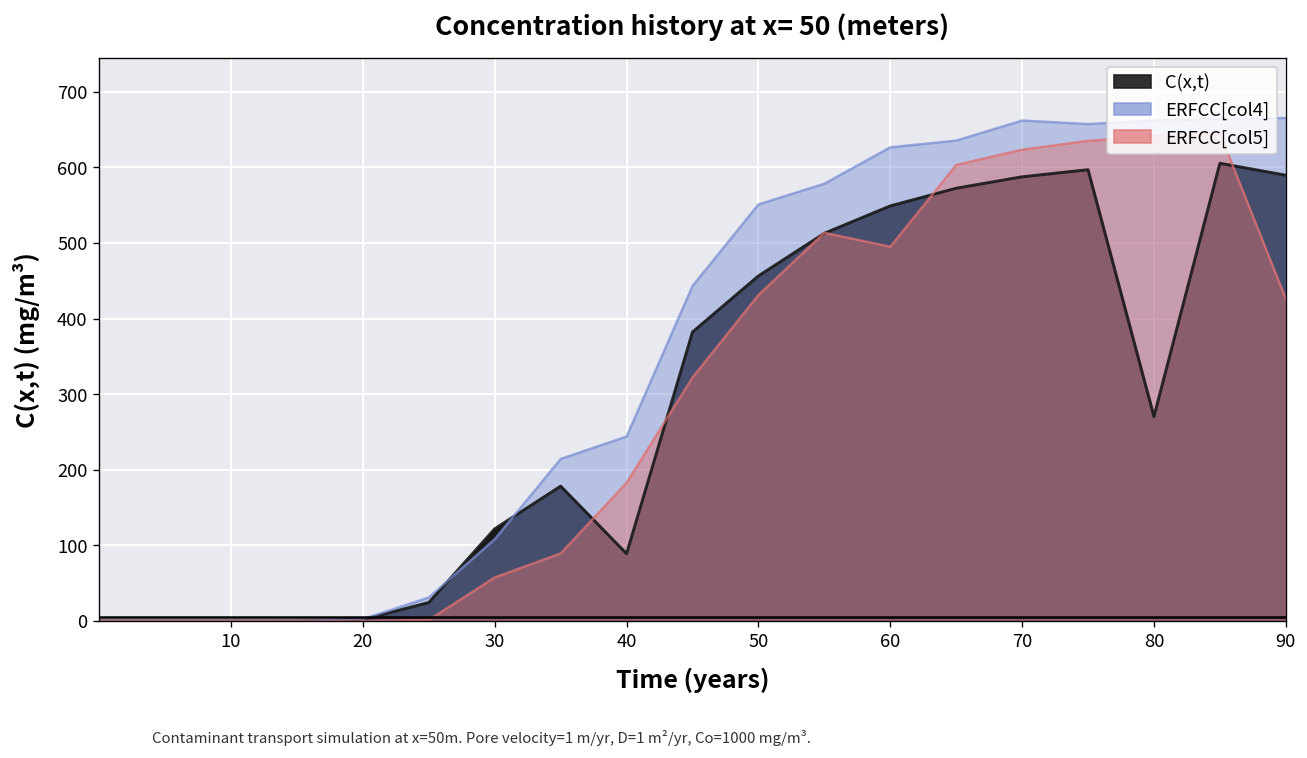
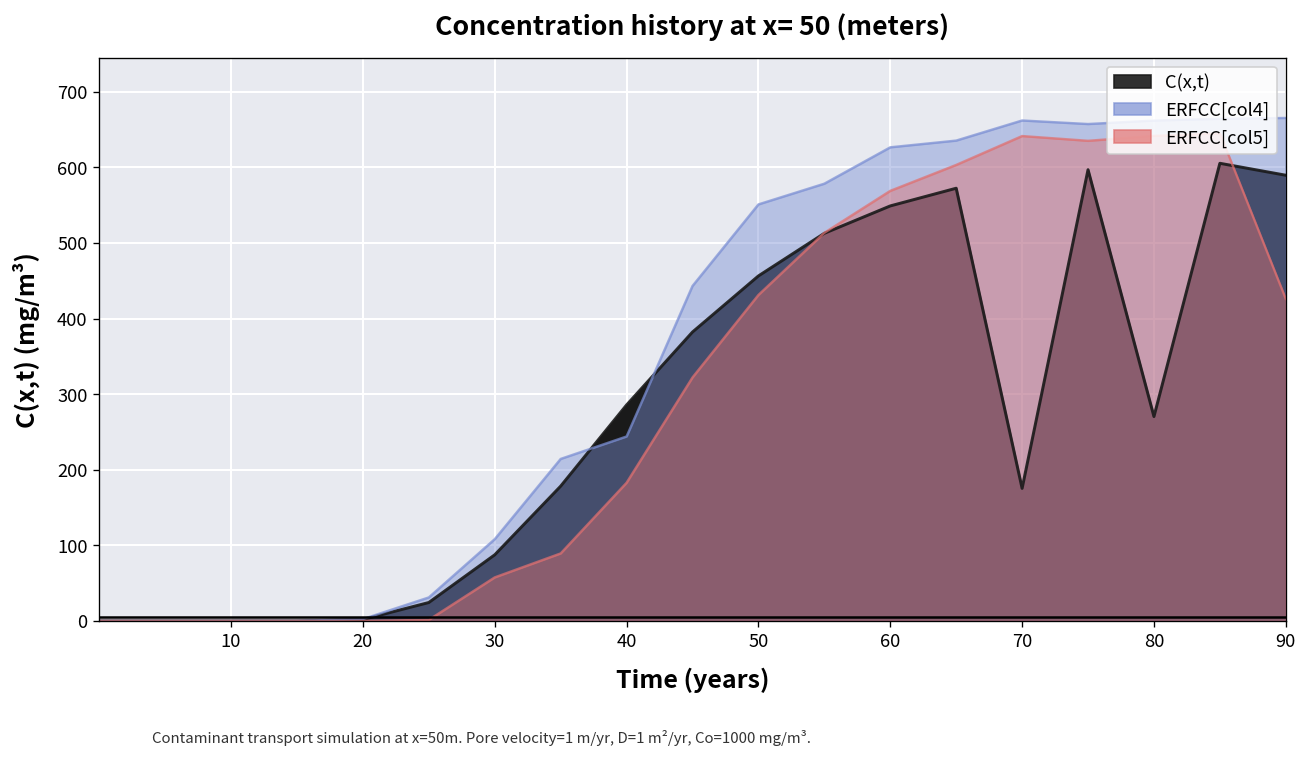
C(x,t), 30: 120 -> 90
C(x,t), 40: 90 -> 290
ERFCC[col5], 60: 500 -> 570
C(x,t), 70: 590 -> 180
ERFCC[col5], 70: 620 -> 640
